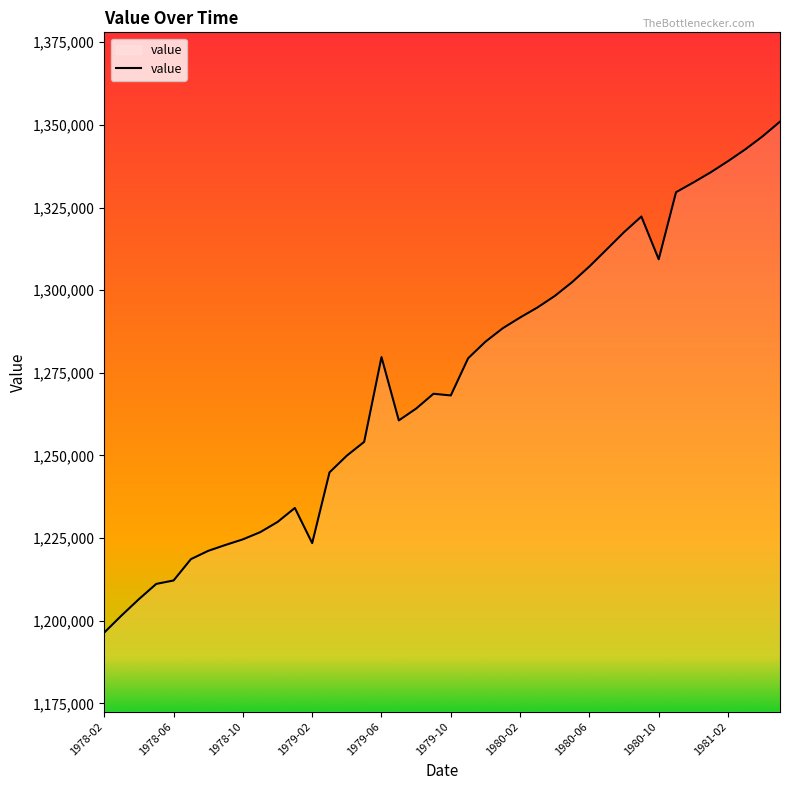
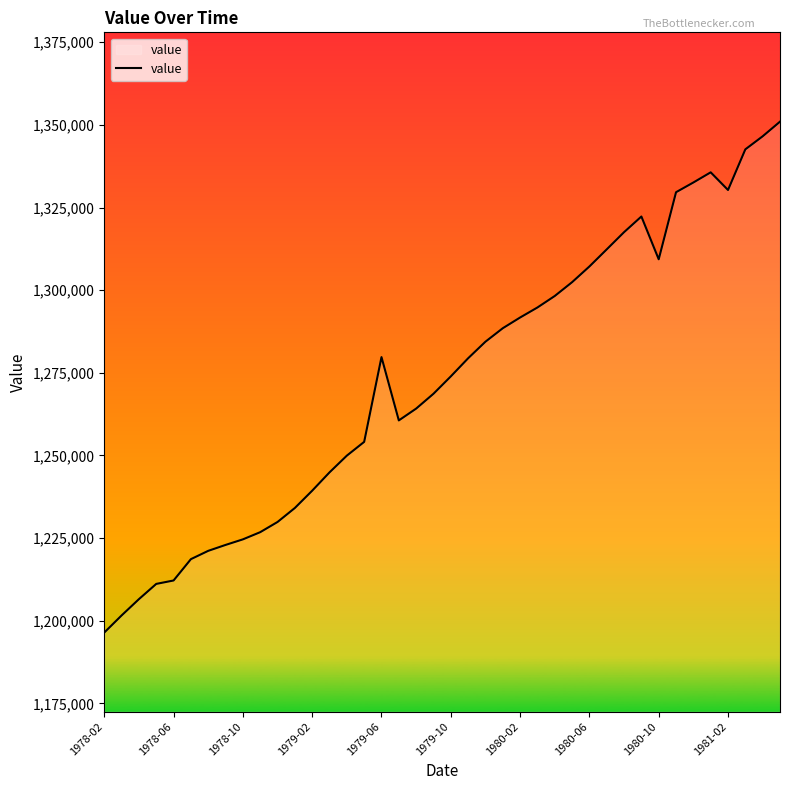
1979-02: 1,223,000 -> 1,239,000
1979-10: 1,268,000 -> 1,274,000
1981-02: 1,339,000 -> 1,330,000
